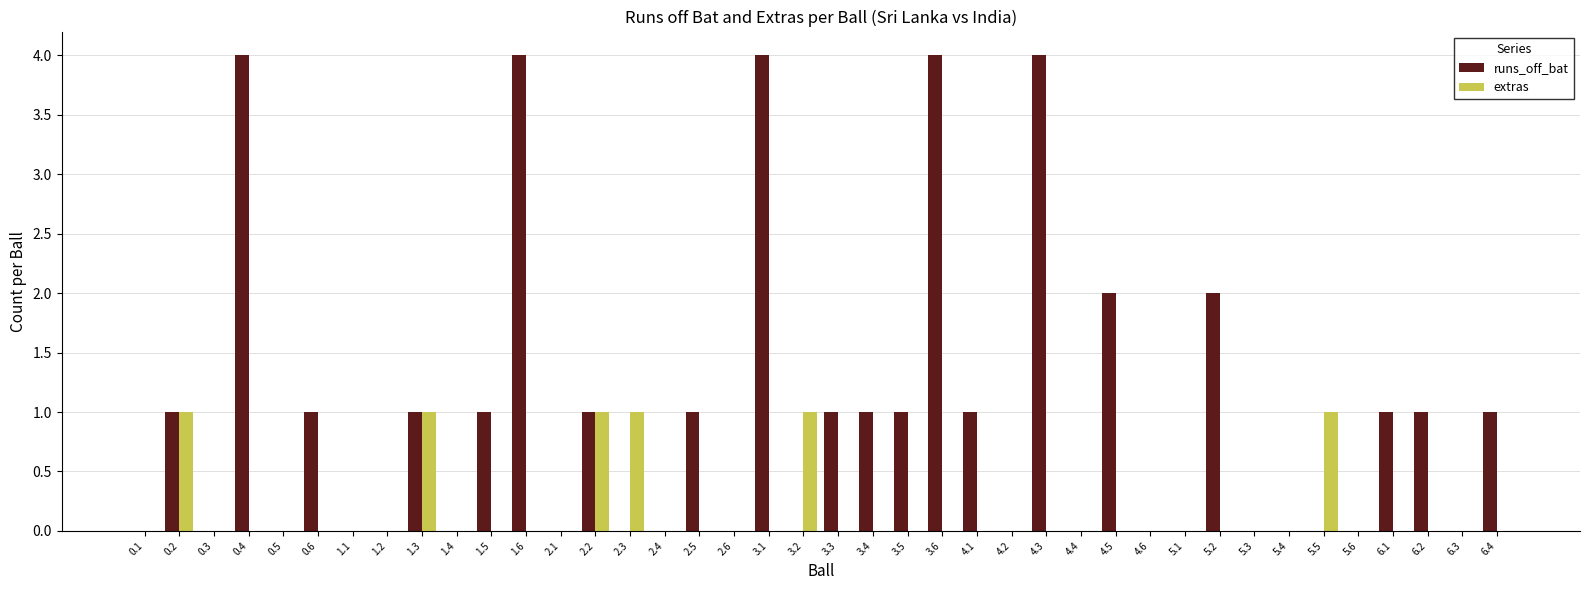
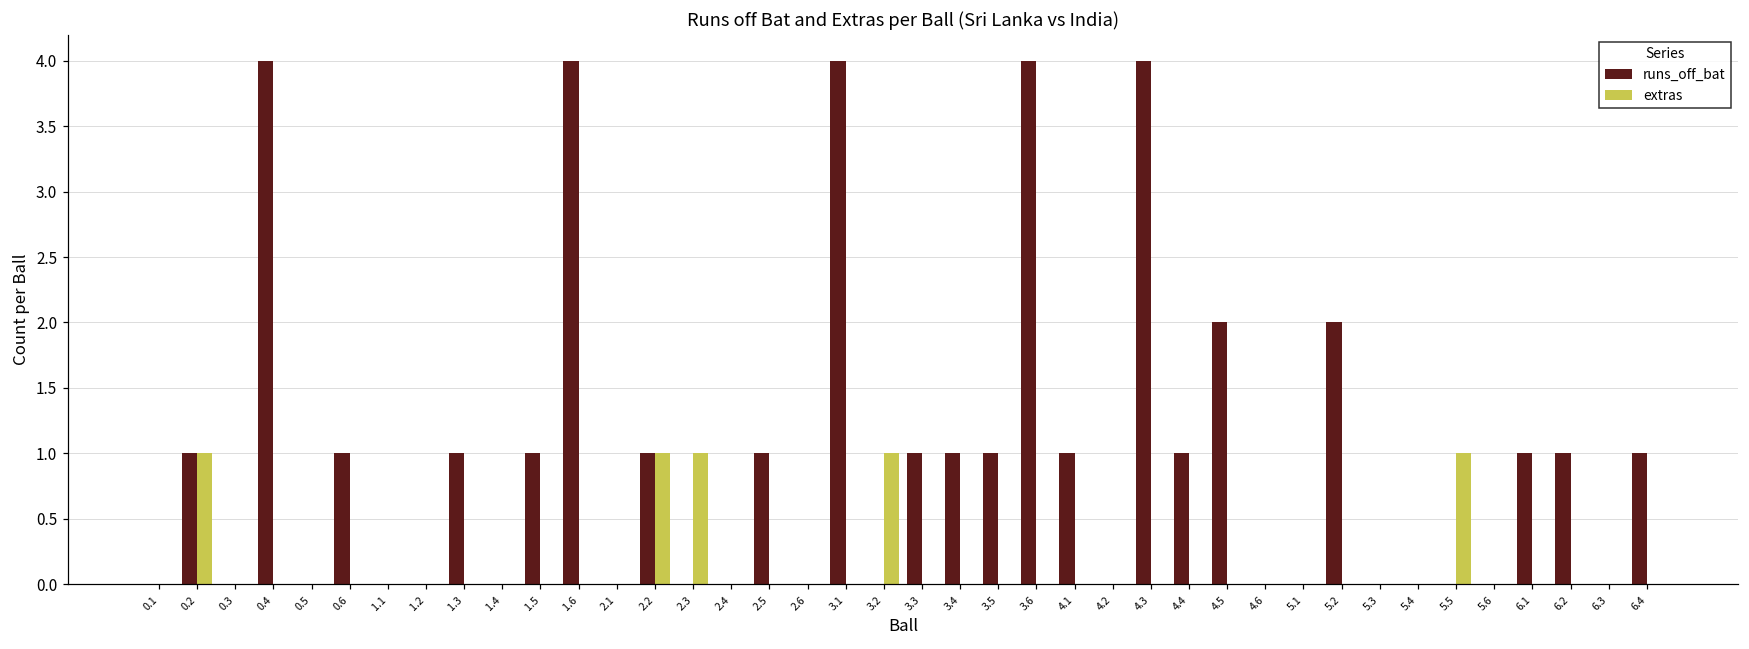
extras, 1.3: 1 -> 0
runs_off_bat, 4.4: 0 -> 1
